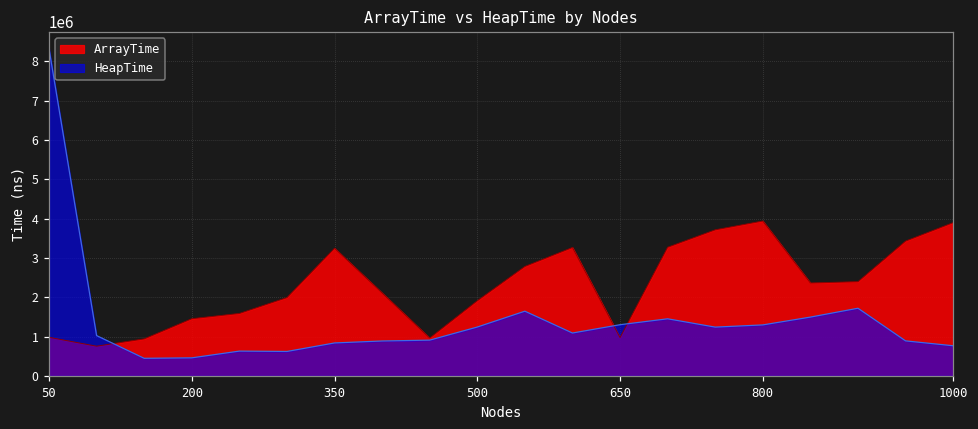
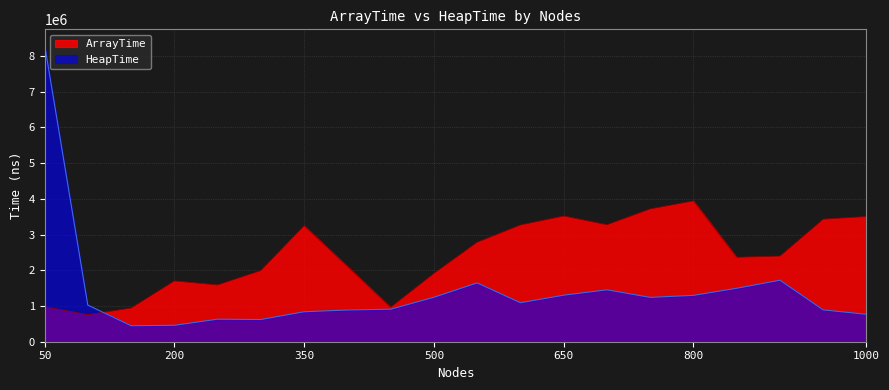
ArrayTime, 200: 1500000 -> 1700000
ArrayTime, 650: 1000000 -> 3500000
ArrayTime, 1000: 3900000 -> 3500000
